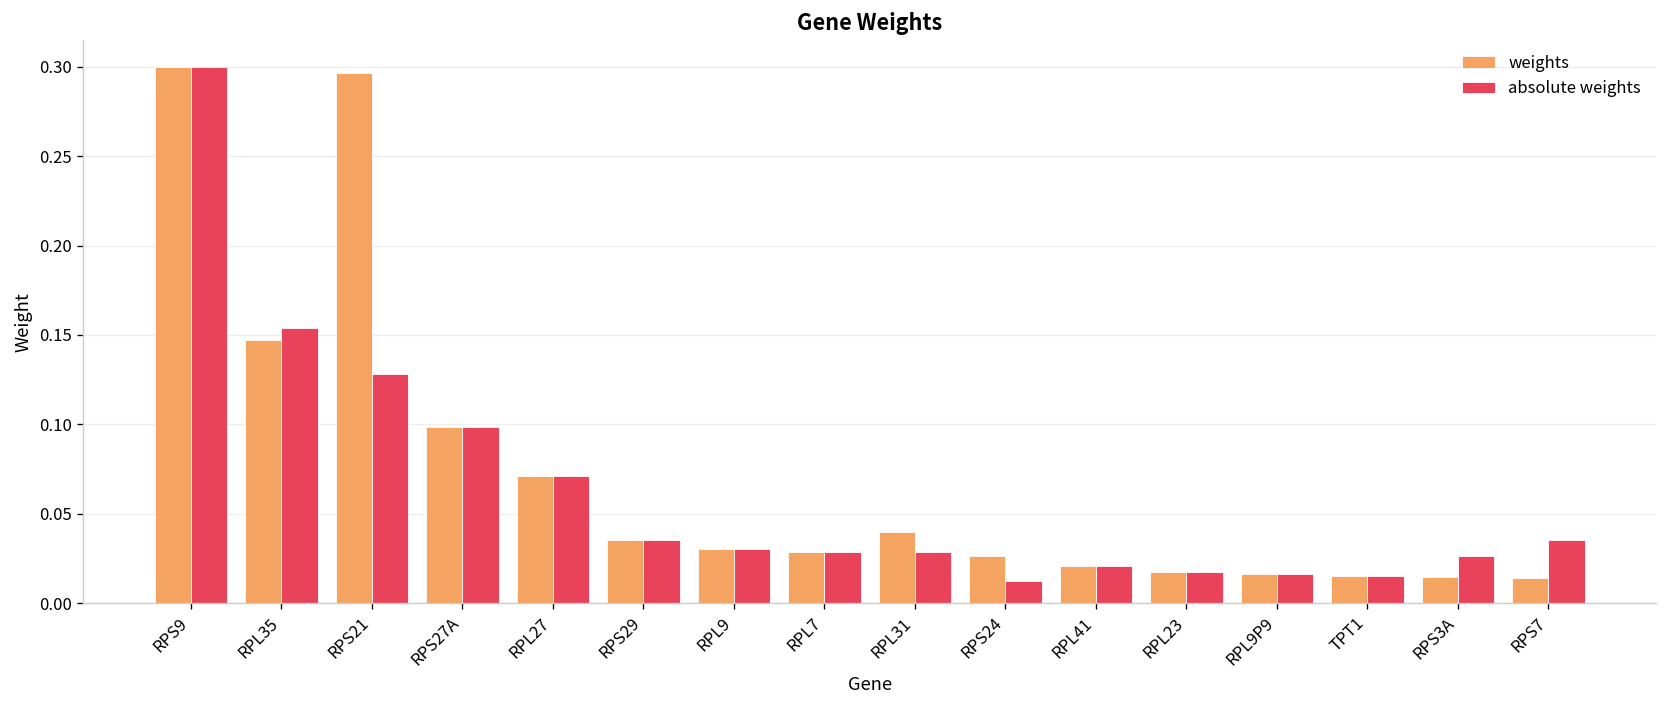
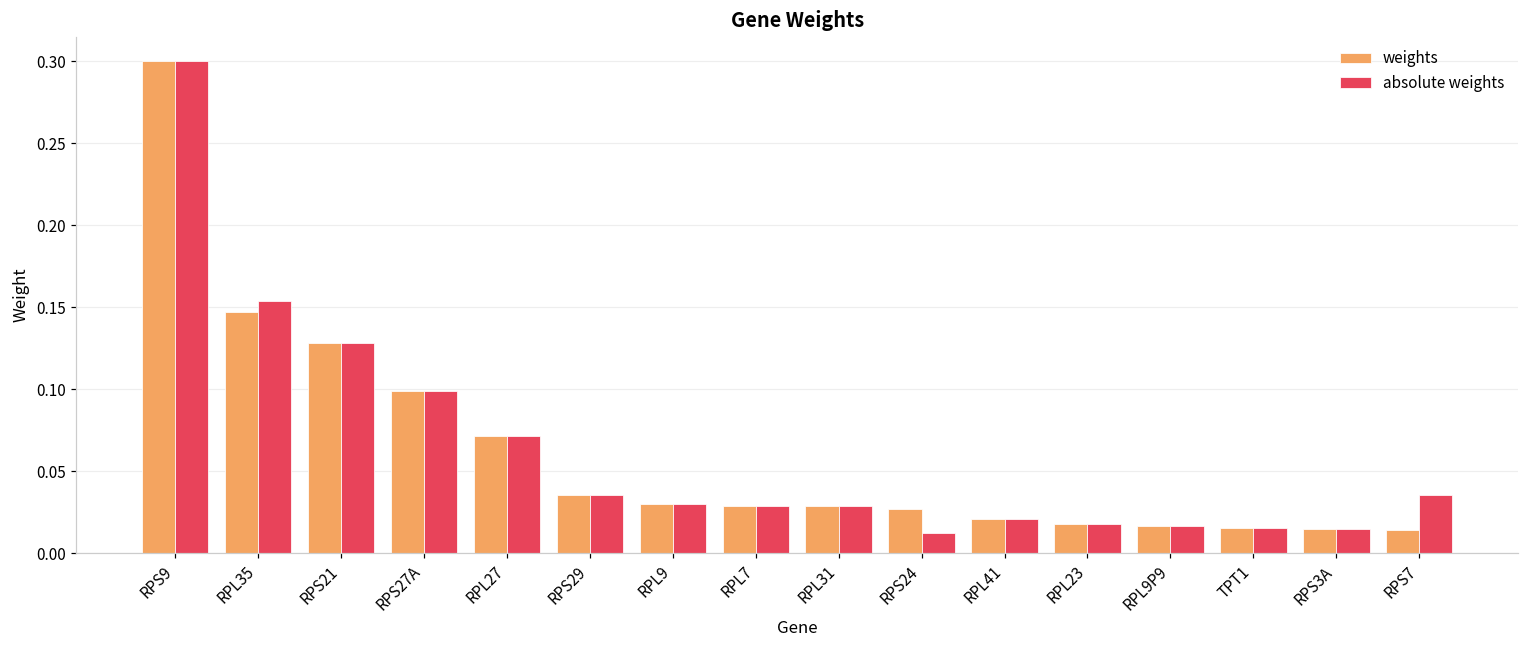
weights, RPS21: 0.297 -> 0.128
weights, RPL31: 0.040 -> 0.029
absolute weights, RPS3A: 0.026 -> 0.015
